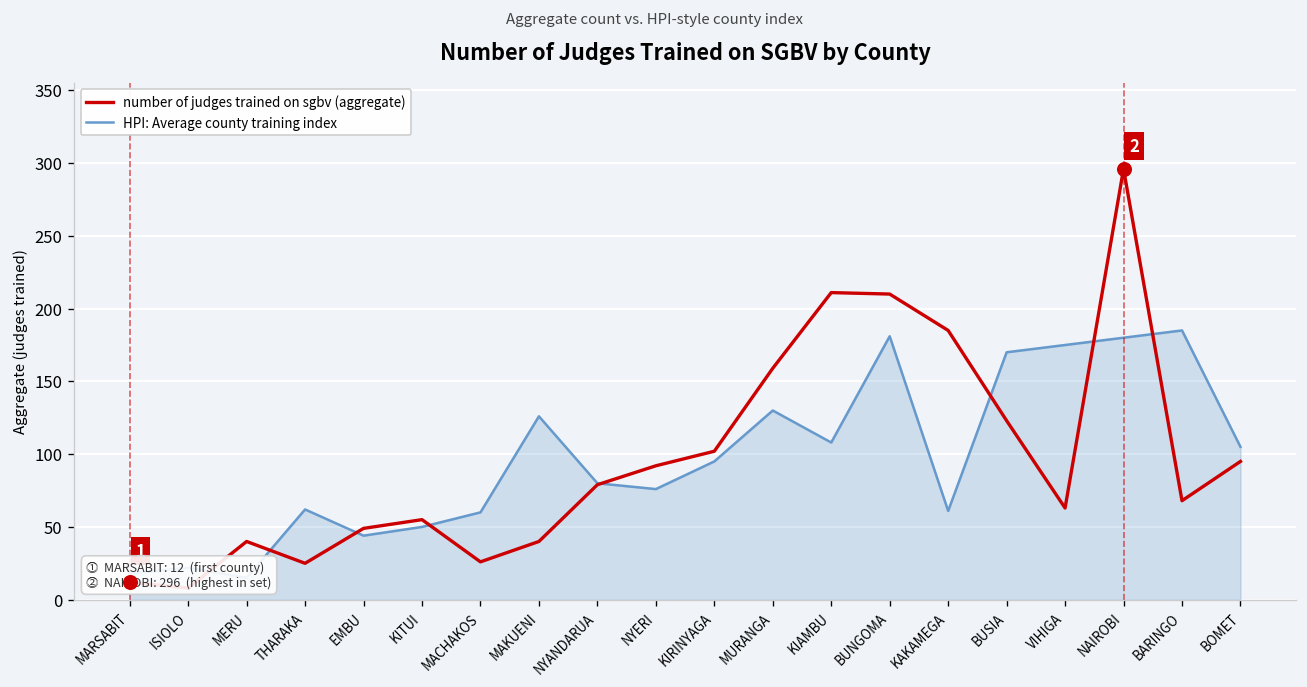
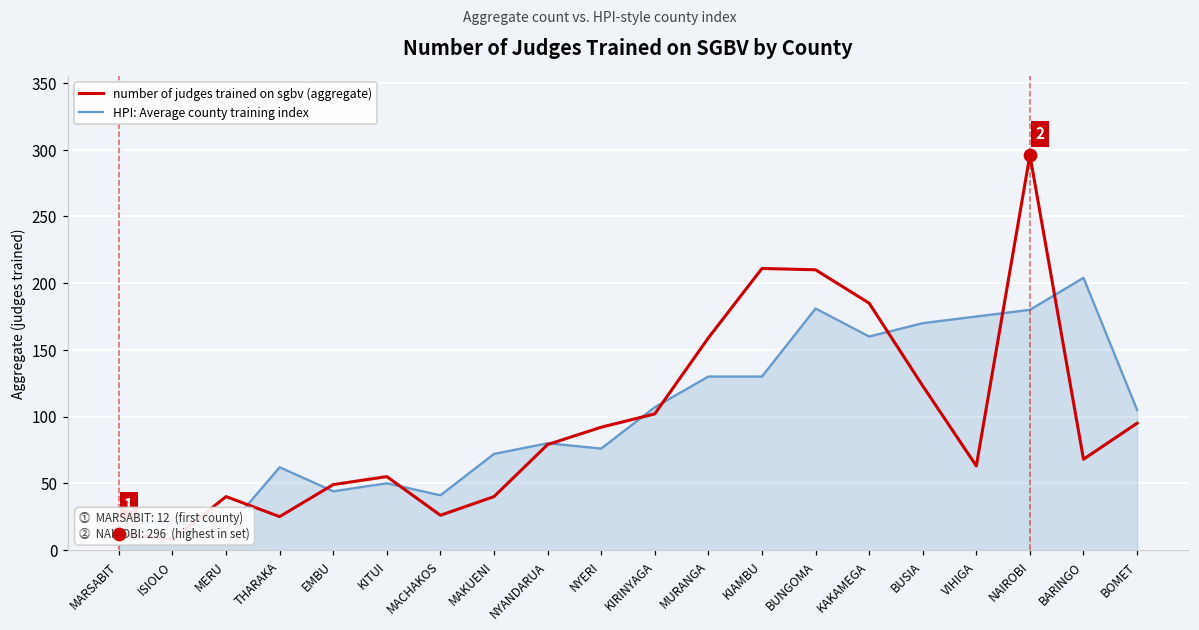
HPI: Average county training index, MACHAKOS: 60 -> 41
HPI: Average county training index, MAKUENI: 126 -> 72
HPI: Average county training index, KIRINYAGA: 95 -> 107
HPI: Average county training index, KIAMBU: 108 -> 130
HPI: Average county training index, KAKAMEGA: 61 -> 160
HPI: Average county training index, BARINGO: 185 -> 204
